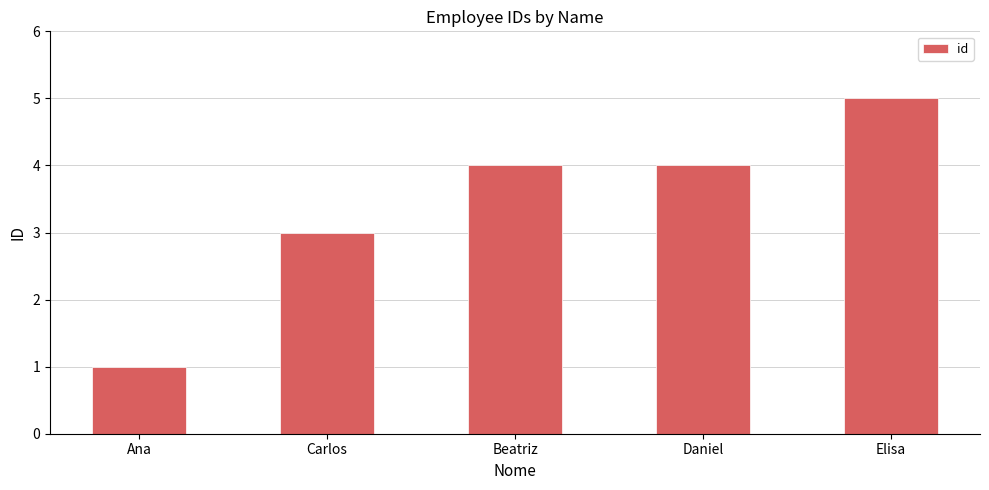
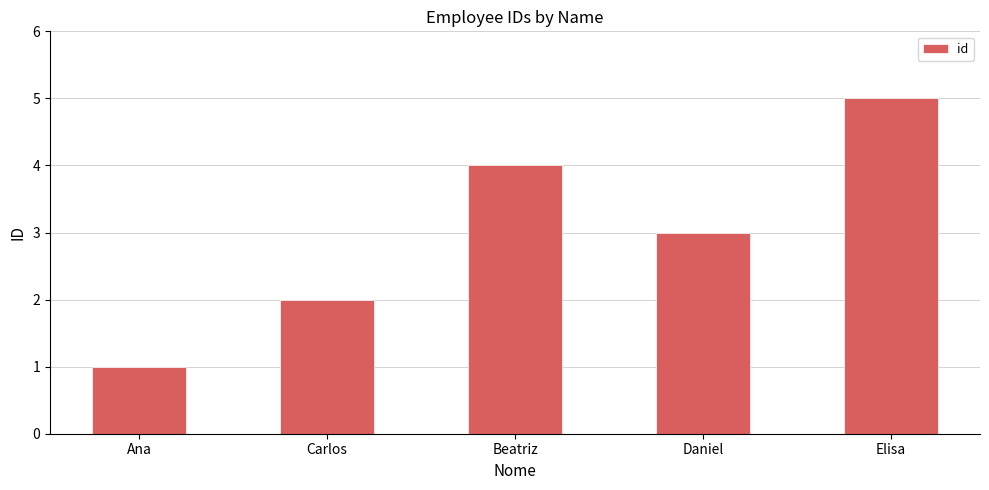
Carlos: 3 -> 2
Daniel: 4 -> 3
